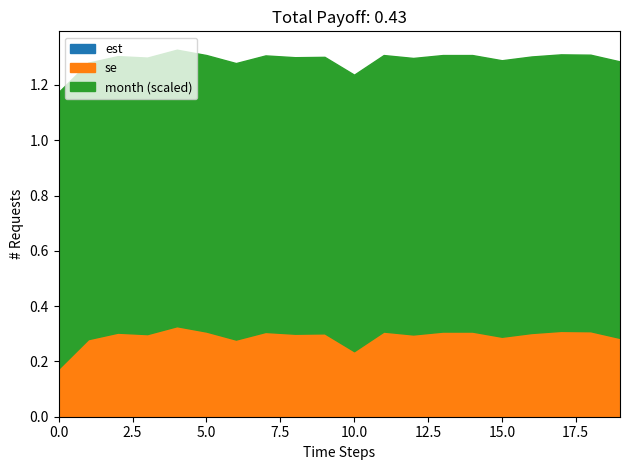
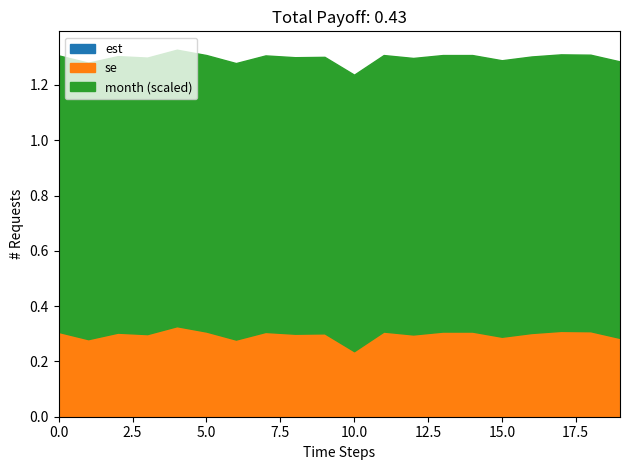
se, 0.0: 0.17 -> 0.31
